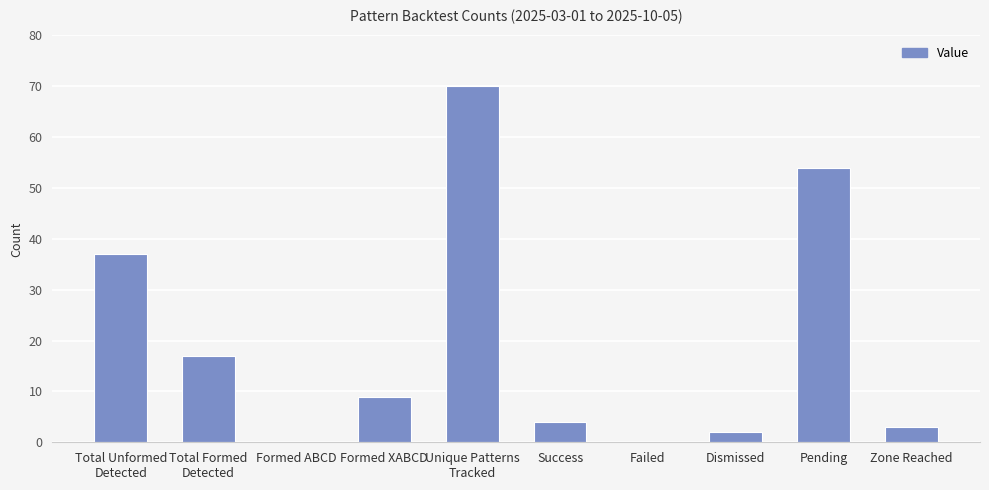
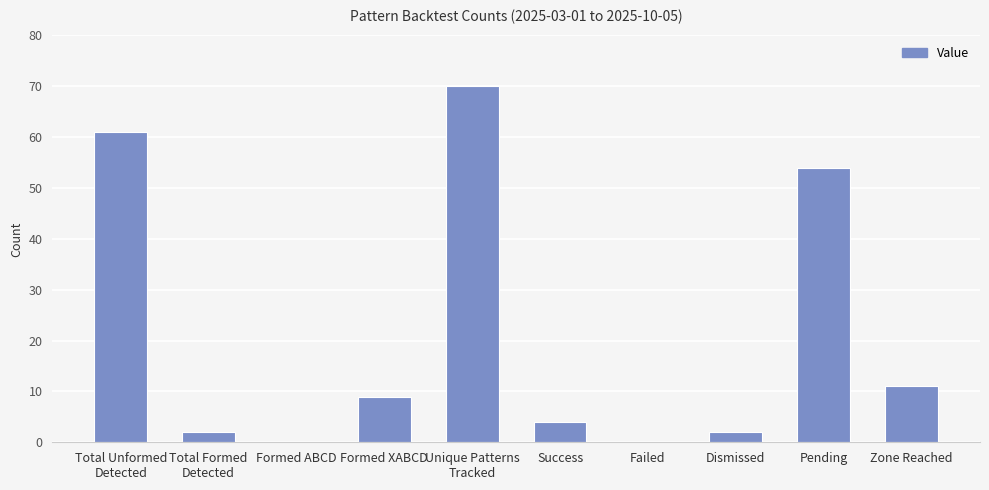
Total Unformed Detected: 37 -> 61
Total Formed Detected: 17 -> 2
Zone Reached: 3 -> 11
